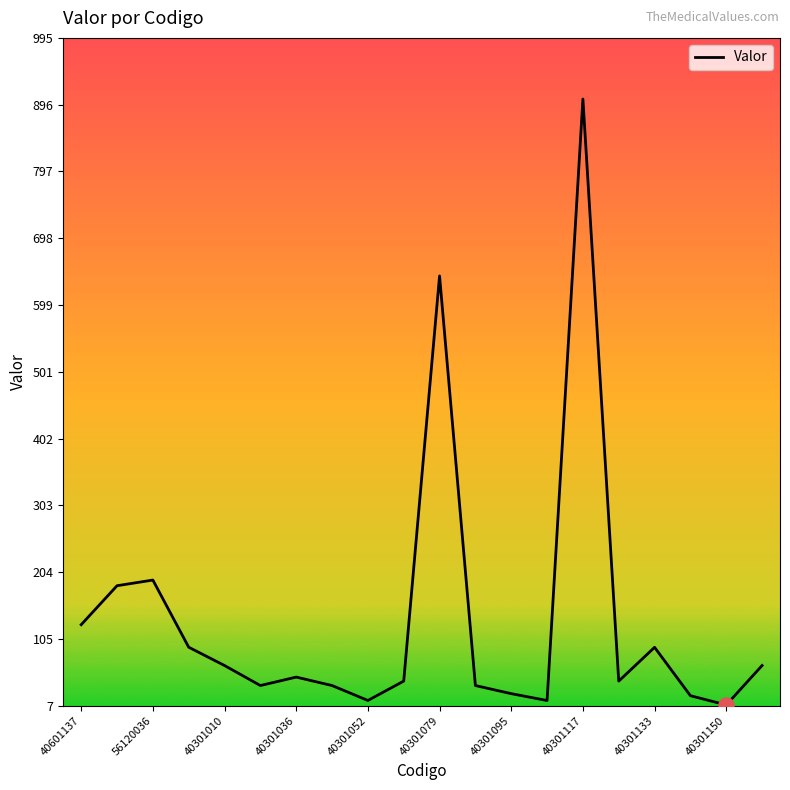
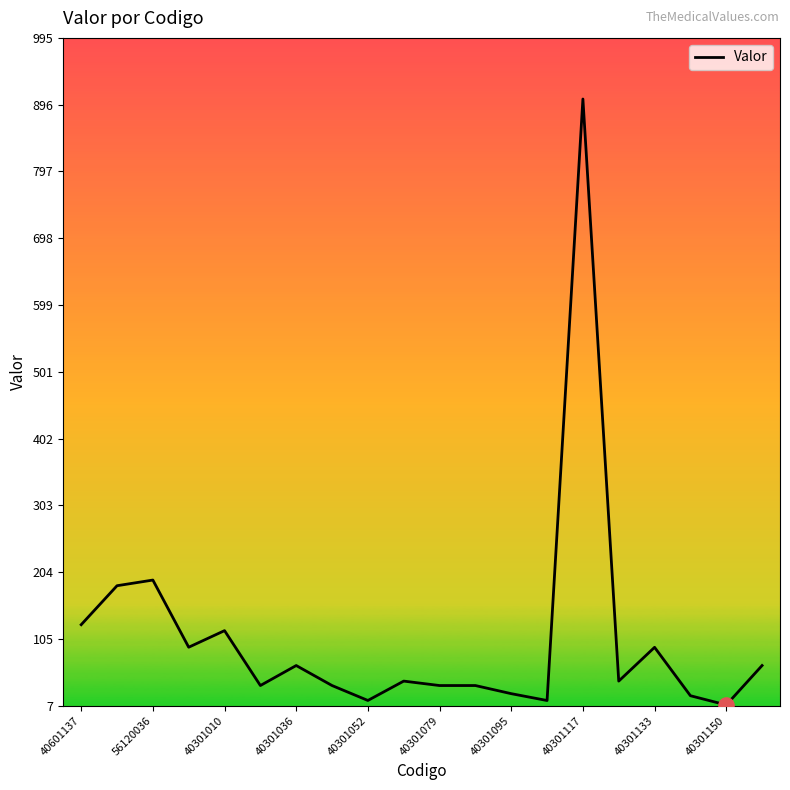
Valor, 40301010: 70 -> 120
Valor, 40301036: 50 -> 70
Valor, 40301079: 640 -> 40
